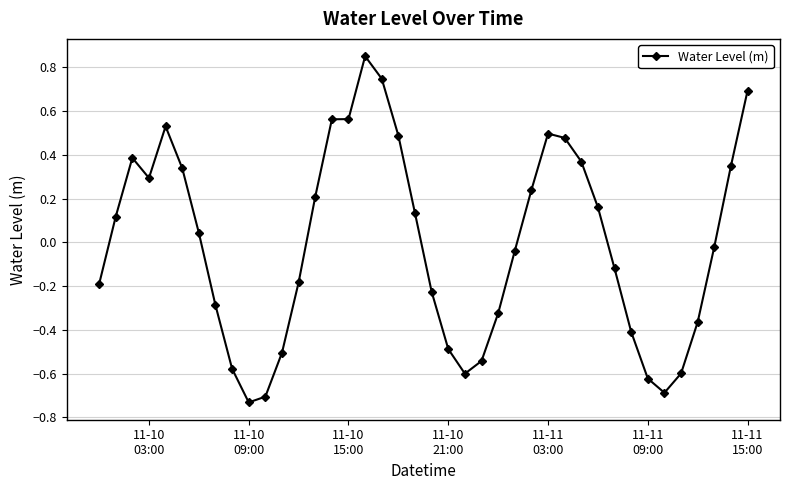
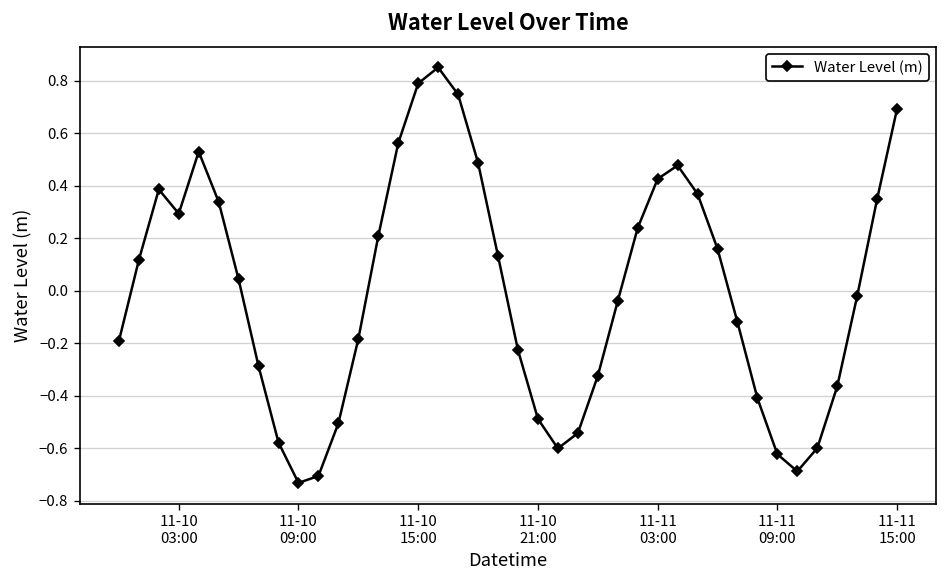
11-10 15:00: 0.56 -> 0.79
11-11 03:00: 0.50 -> 0.43
